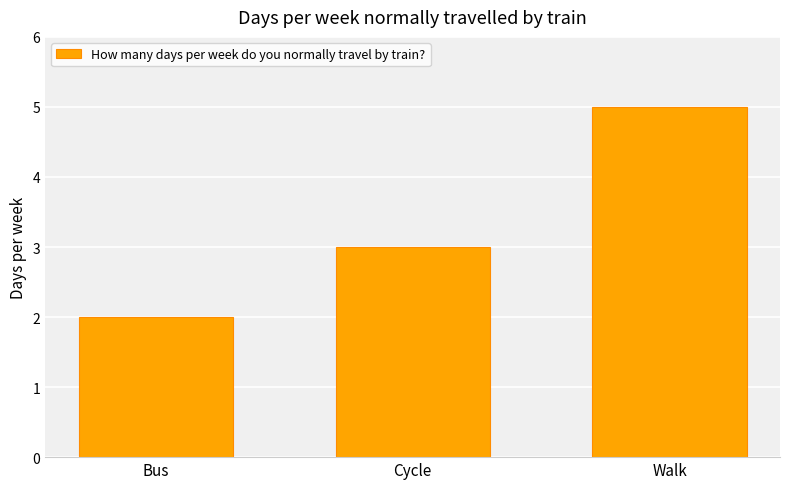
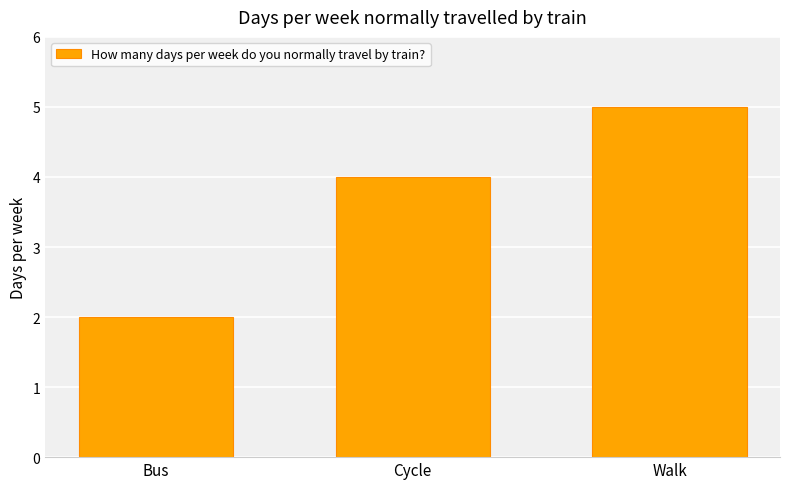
Cycle: 3 -> 4
